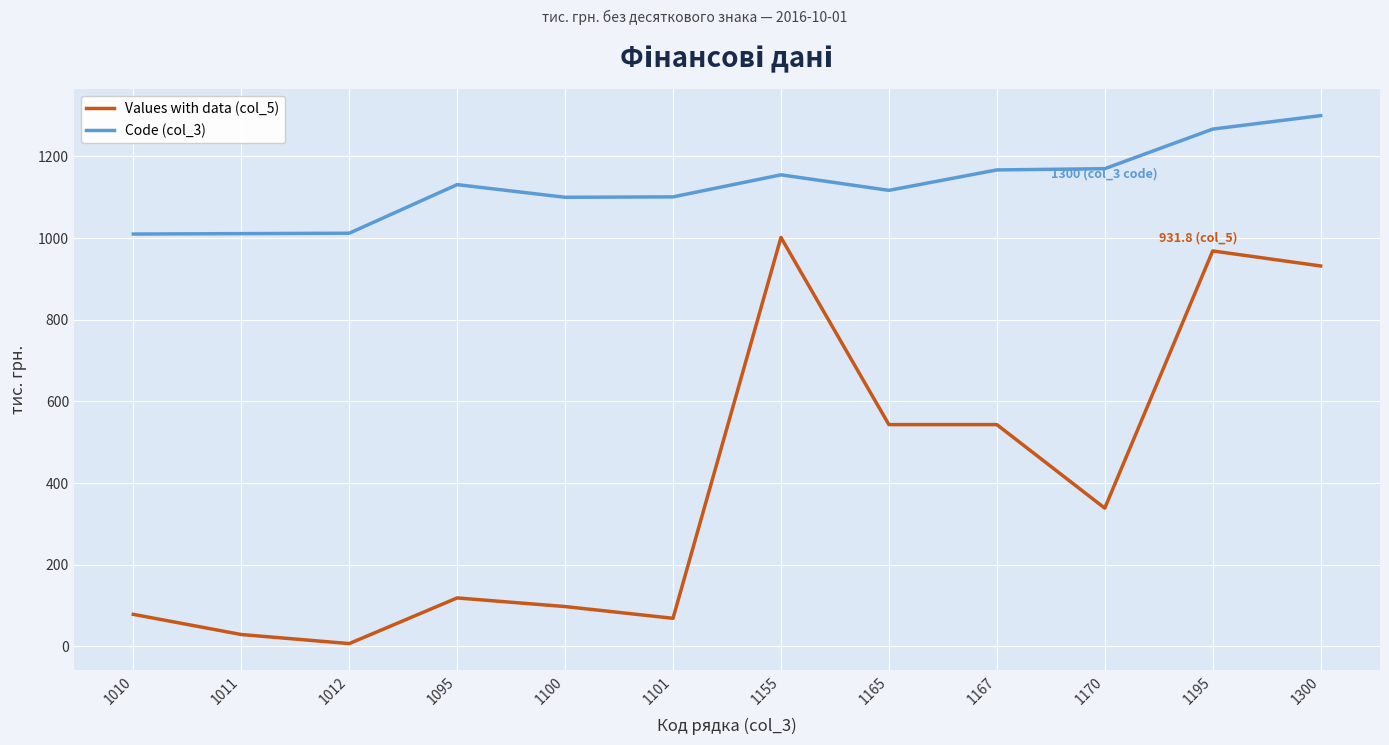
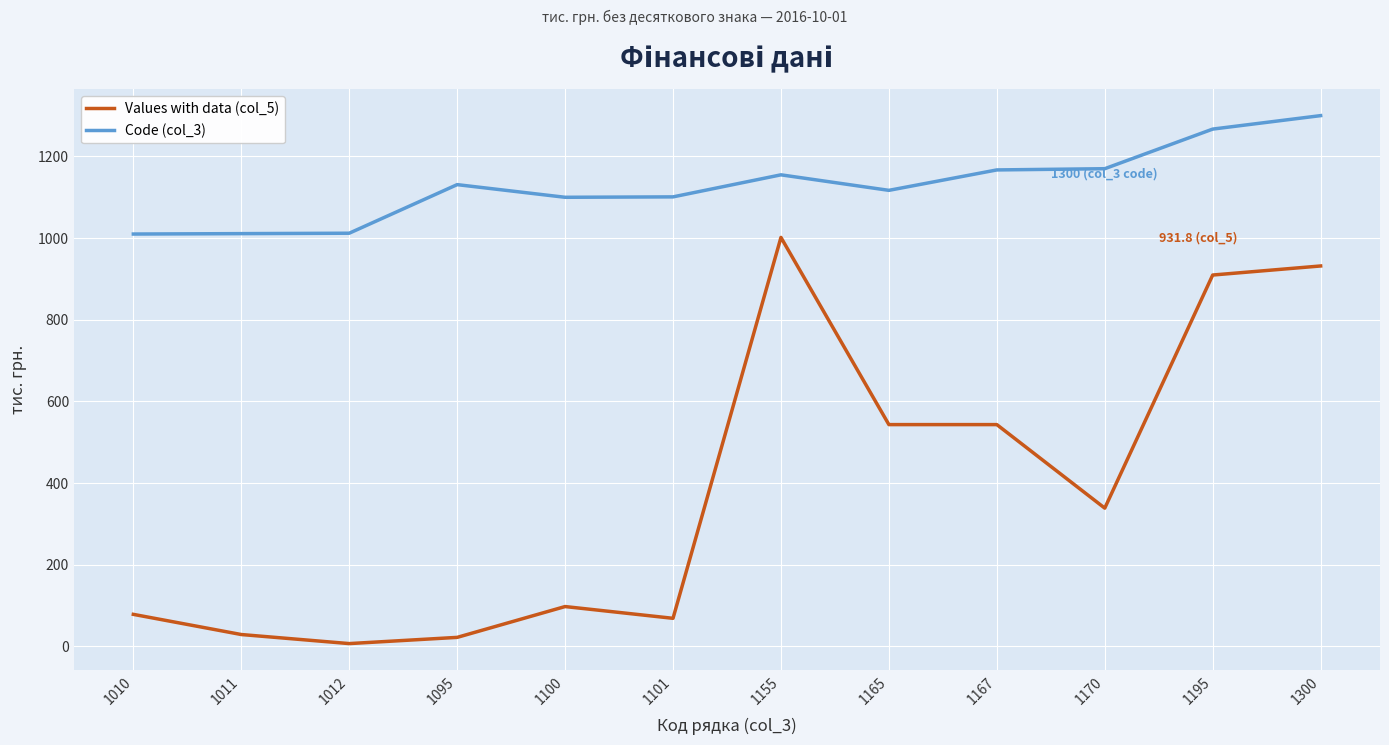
Values with data (col_5), 1095: 120 -> 20
Values with data (col_5), 1195: 970 -> 910
